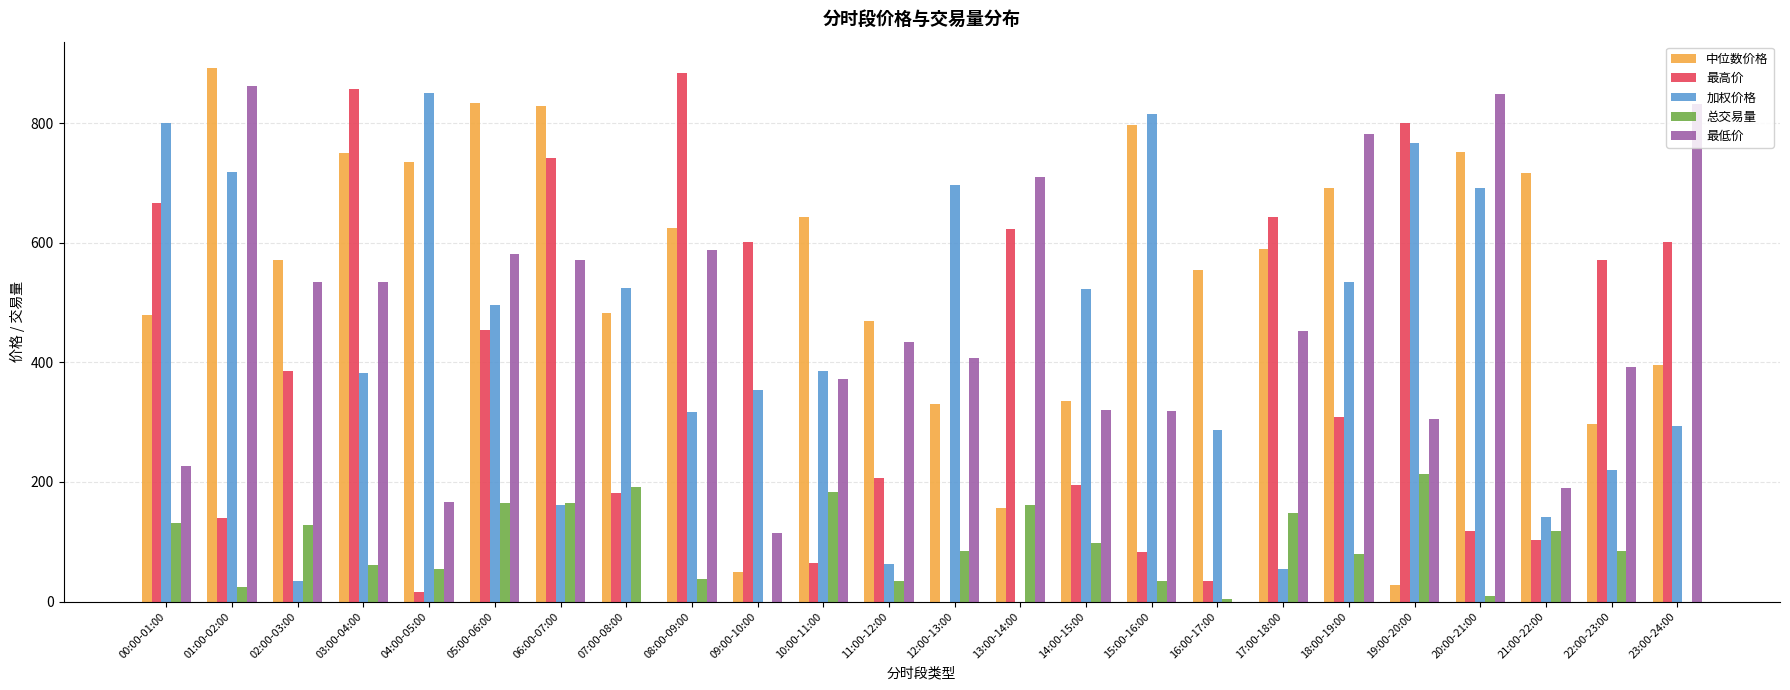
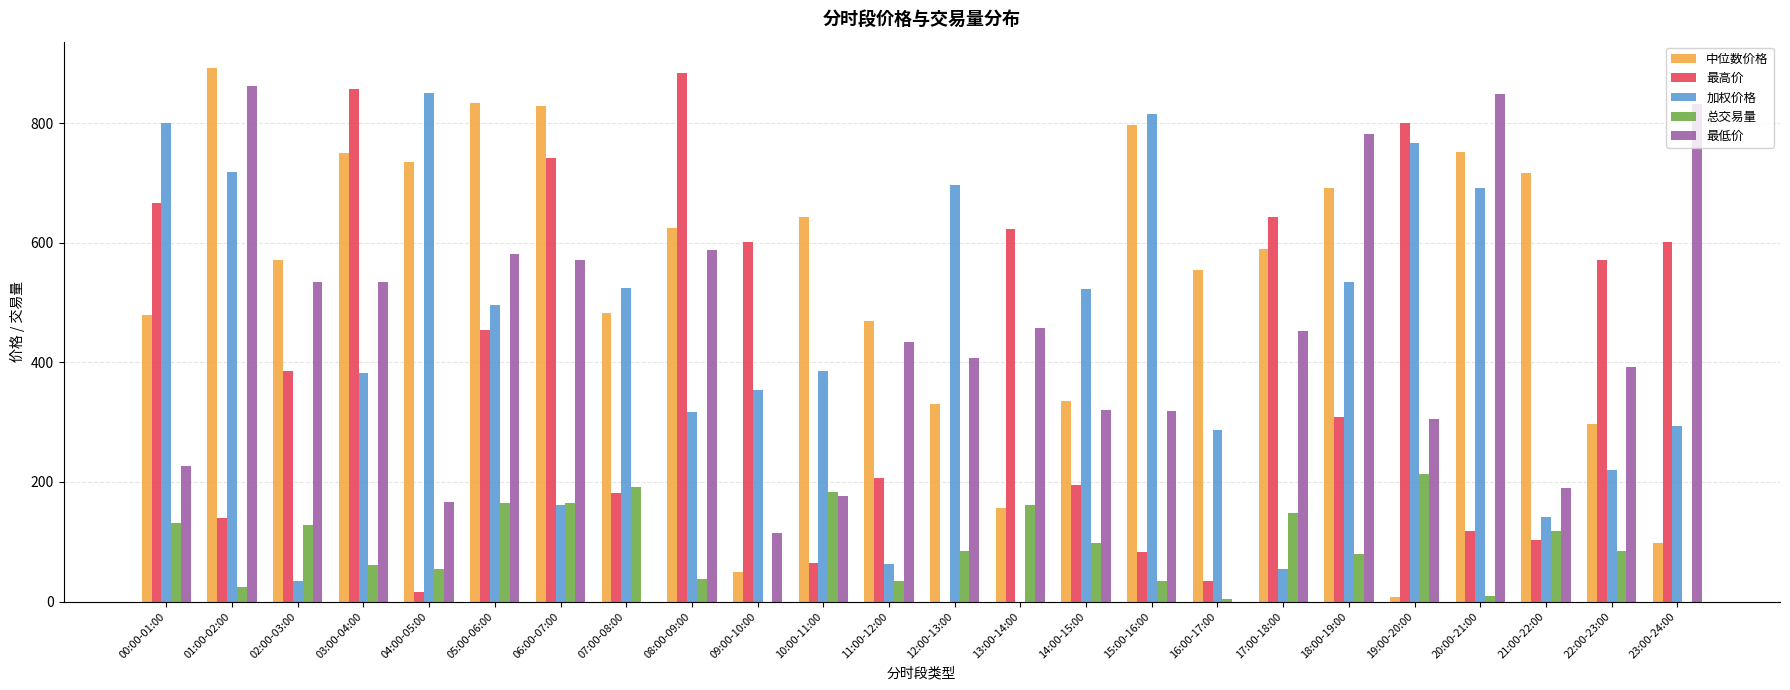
最低价, 10:00-11:00: 370 -> 180
最低价, 13:00-14:00: 710 -> 460
中位数价格, 19:00-20:00: 30 -> 10
中位数价格, 23:00-24:00: 390 -> 100
